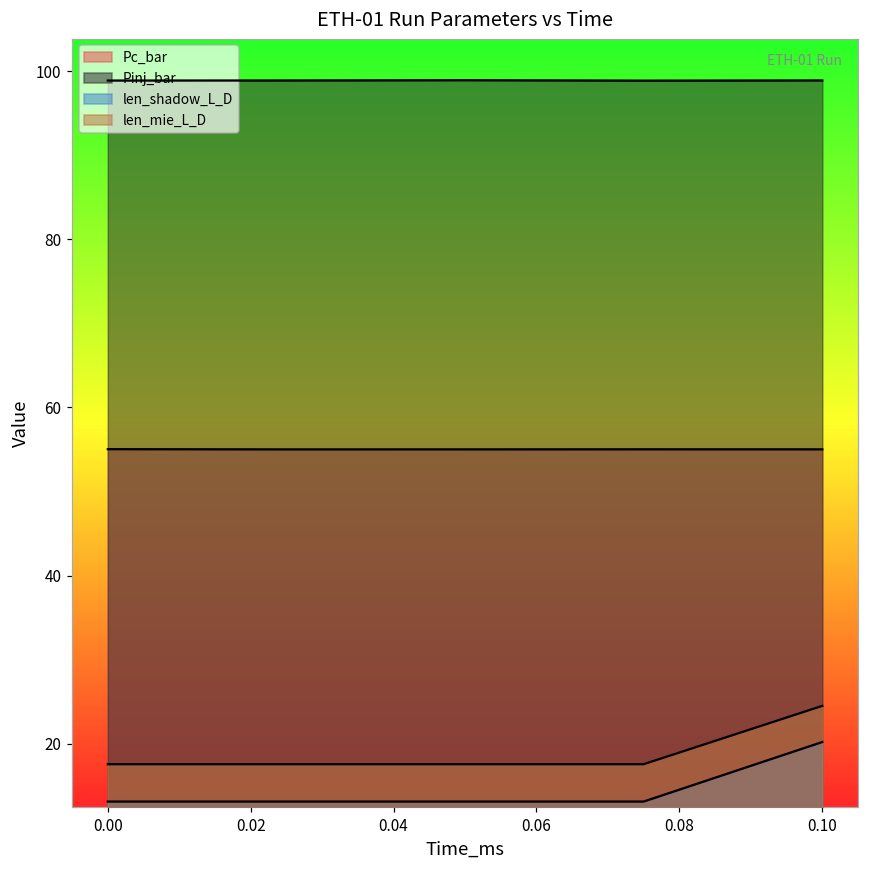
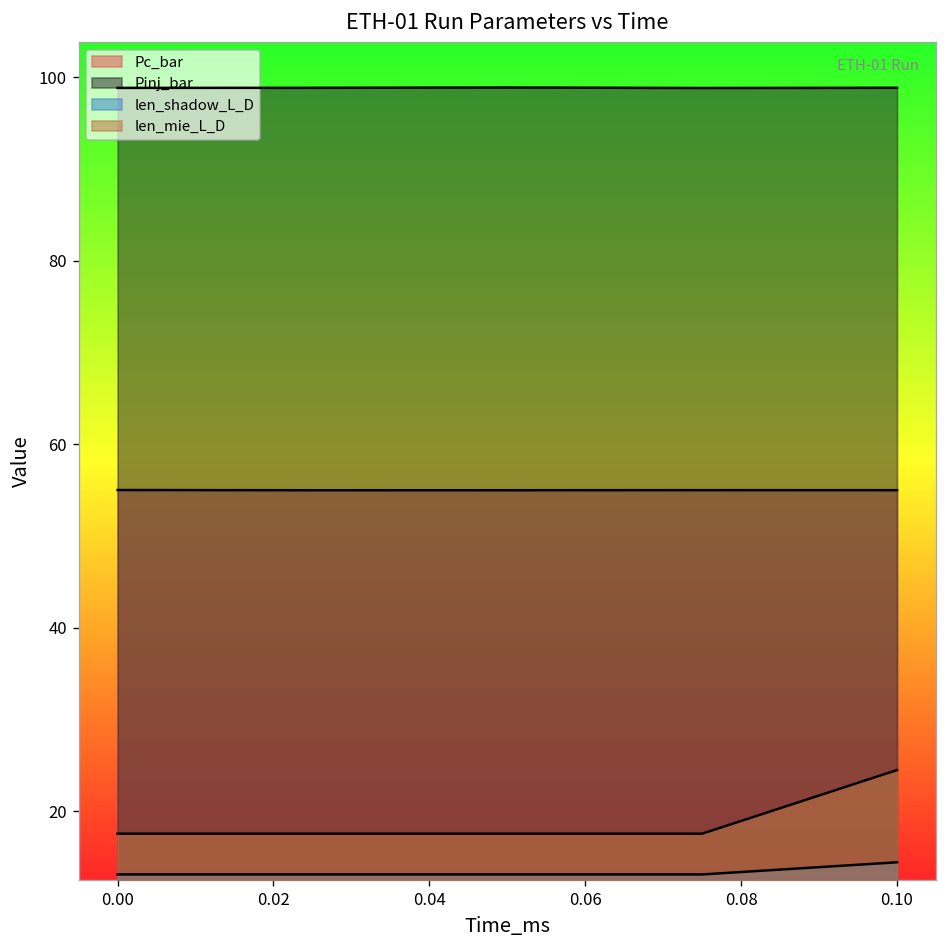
len_shadow_L_D, 0.10: 20 -> 14
